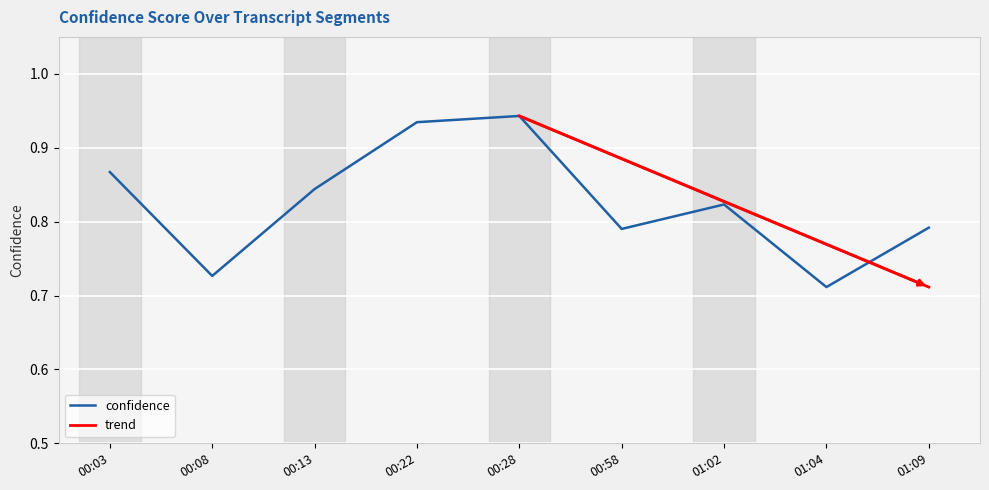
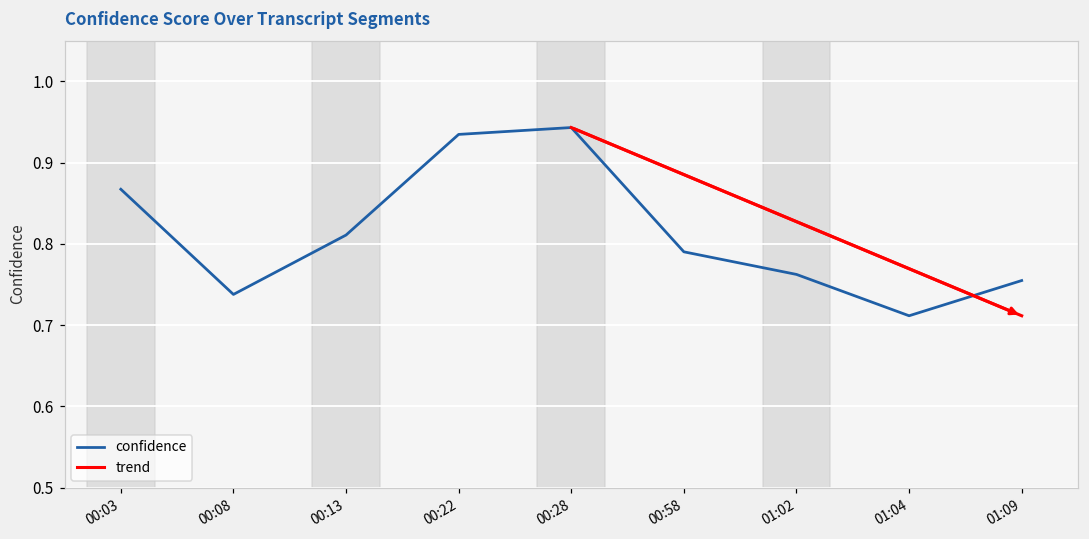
confidence, 00:08: 0.73 -> 0.74
confidence, 00:13: 0.84 -> 0.81
confidence, 01:02: 0.82 -> 0.76
confidence, 01:09: 0.79 -> 0.75
